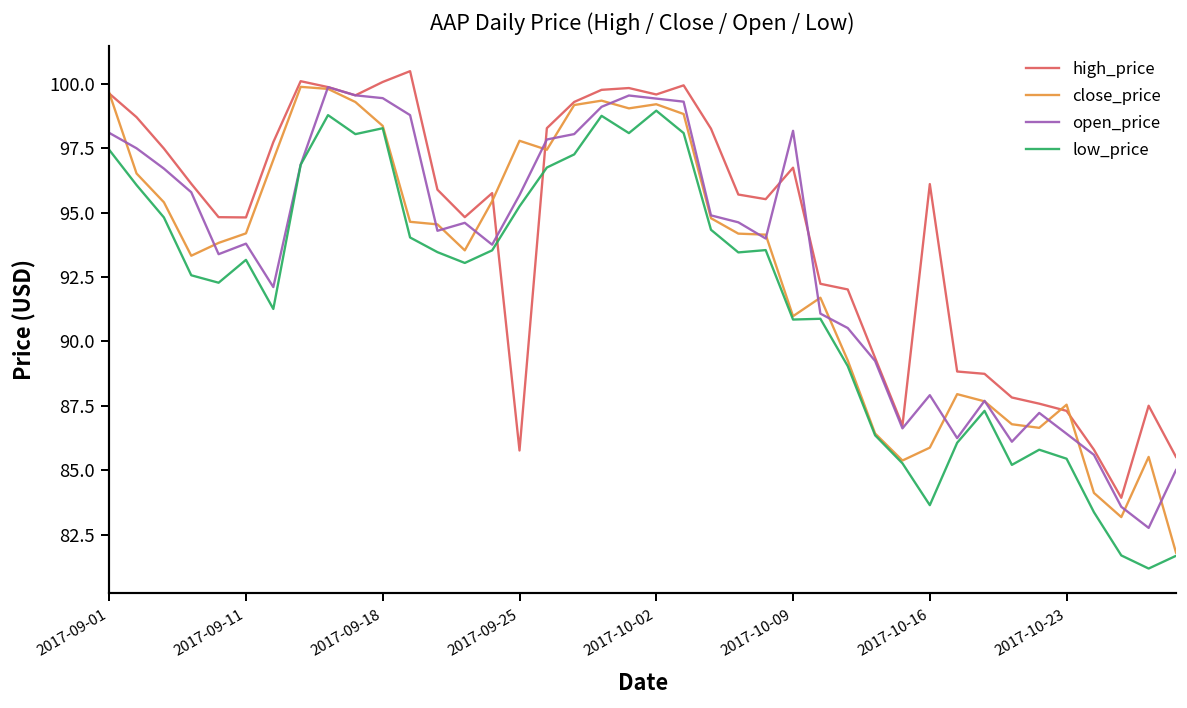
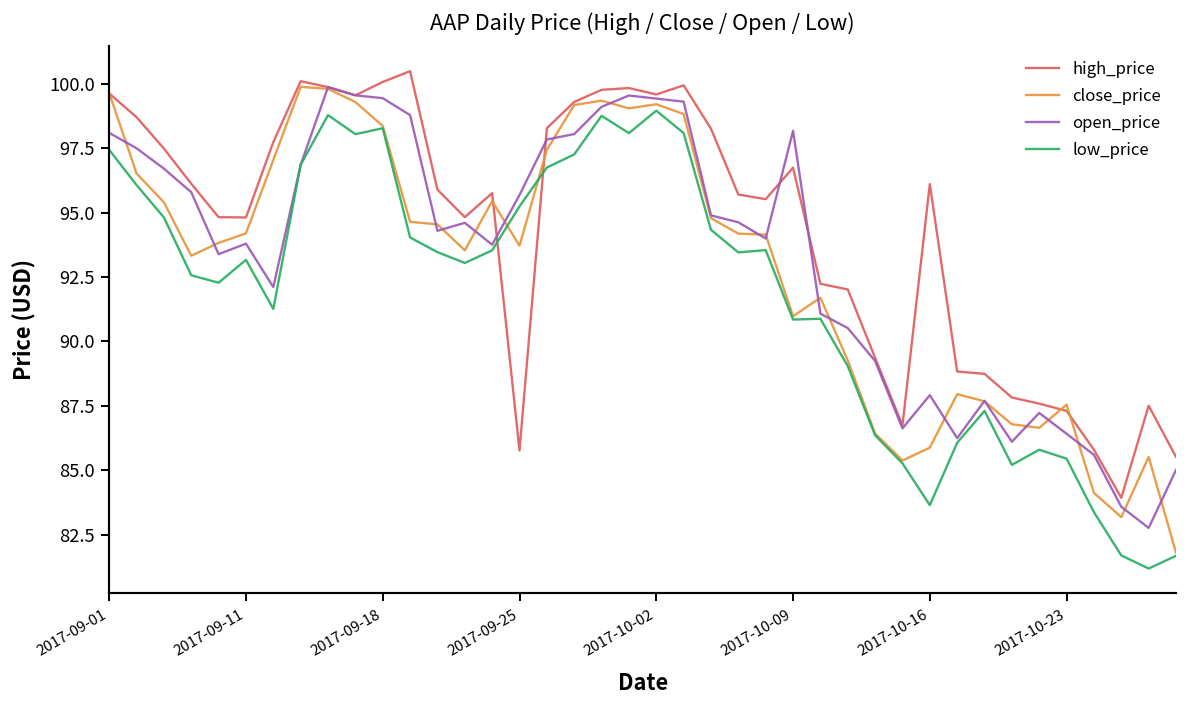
close_price, 2017-09-25: 97.8 -> 93.7
